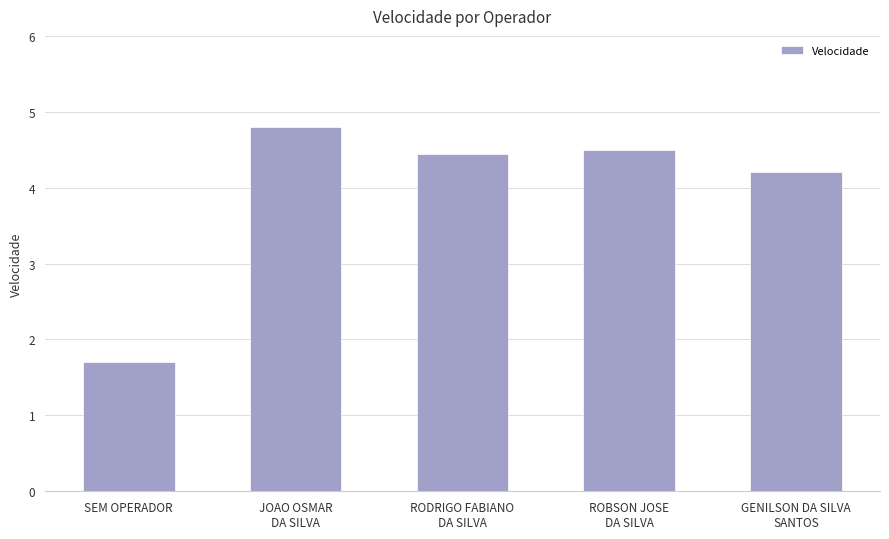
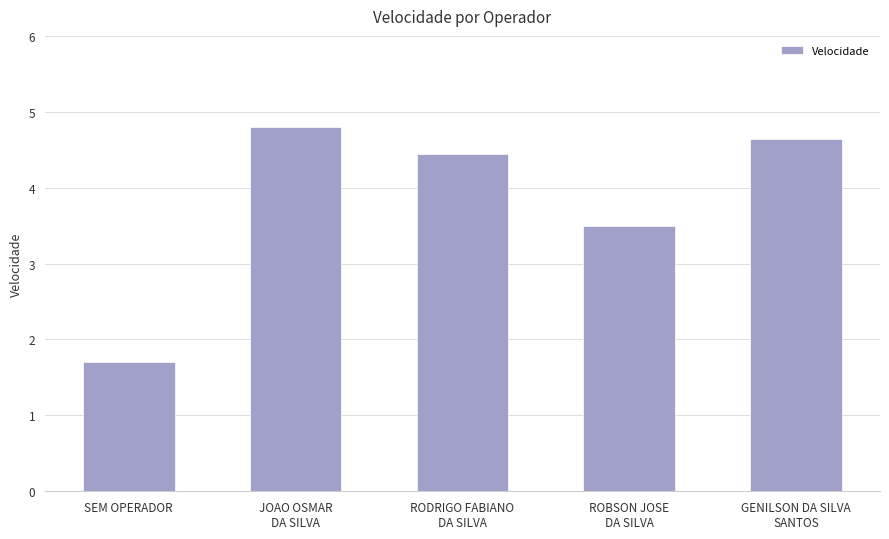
ROBSON JOSE DA SILVA: 4.5 -> 3.5
GENILSON DA SILVA SANTOS: 4.2 -> 4.6
